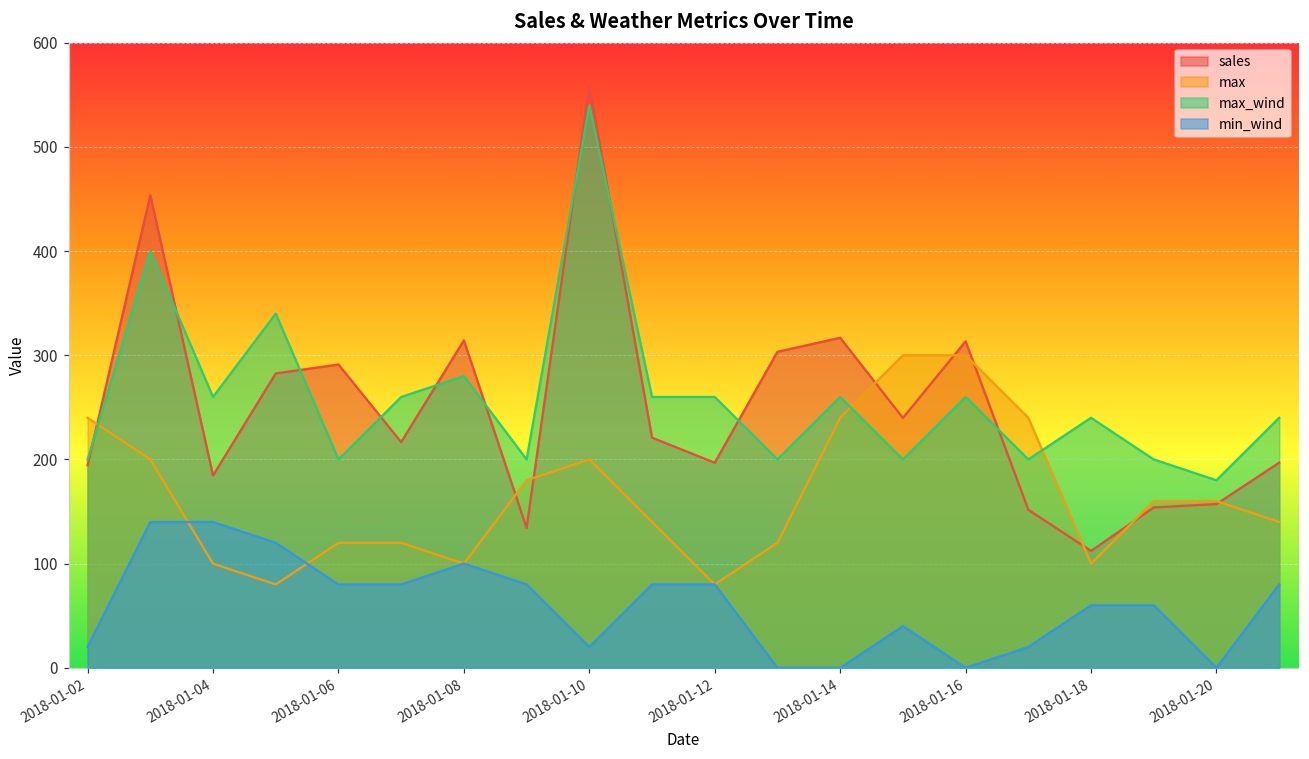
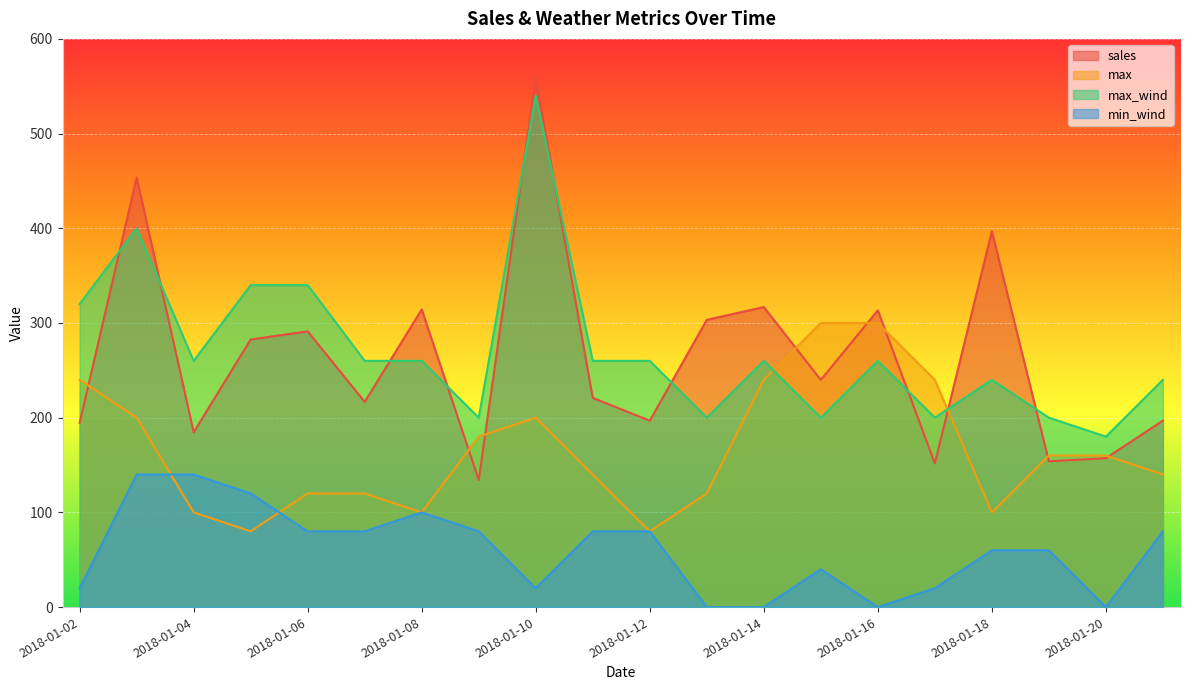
max_wind, 2018-01-02: 200 -> 320
max_wind, 2018-01-06: 200 -> 340
max_wind, 2018-01-08: 280 -> 260
sales, 2018-01-18: 110 -> 400
